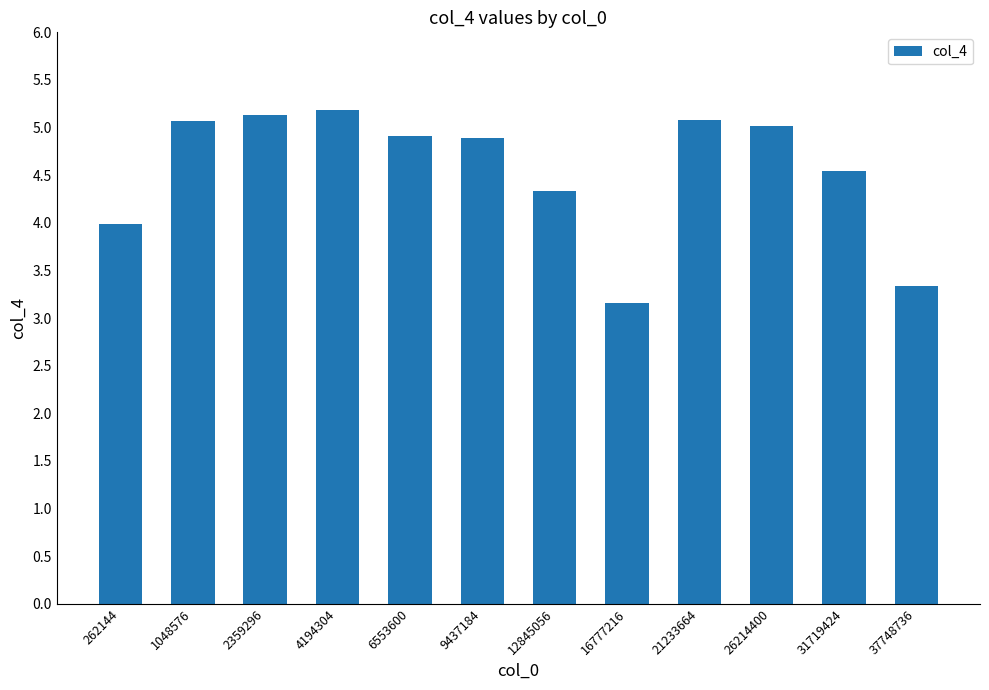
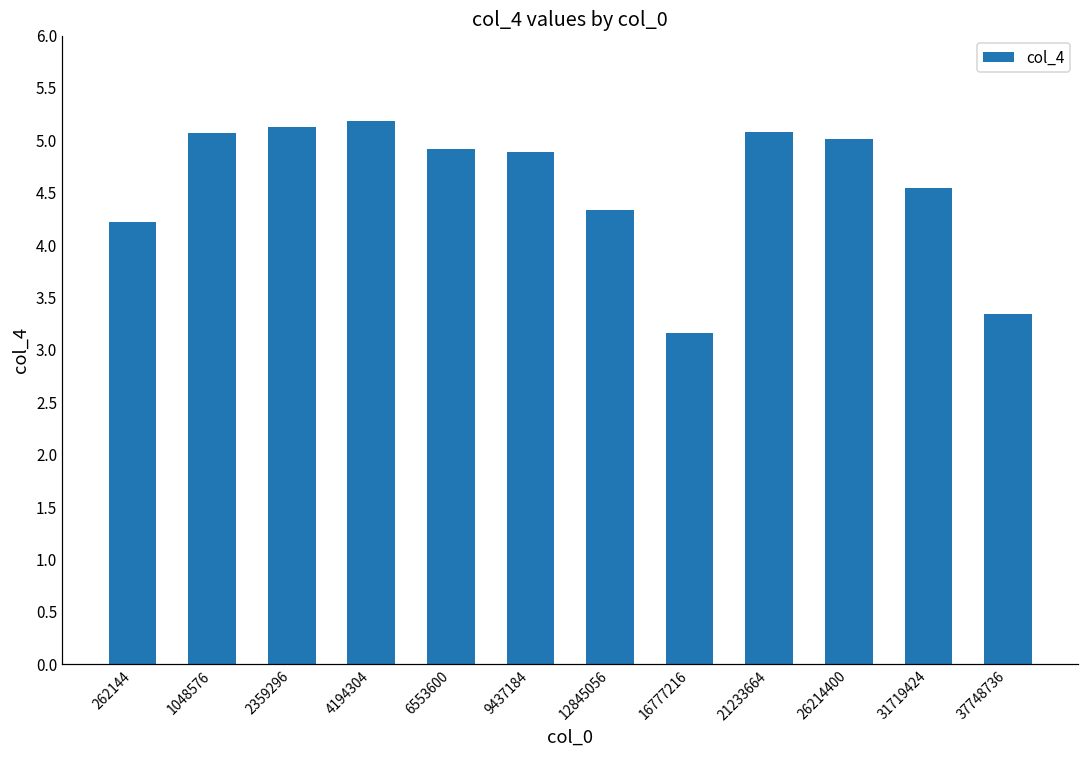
262144: 4.0 -> 4.2
